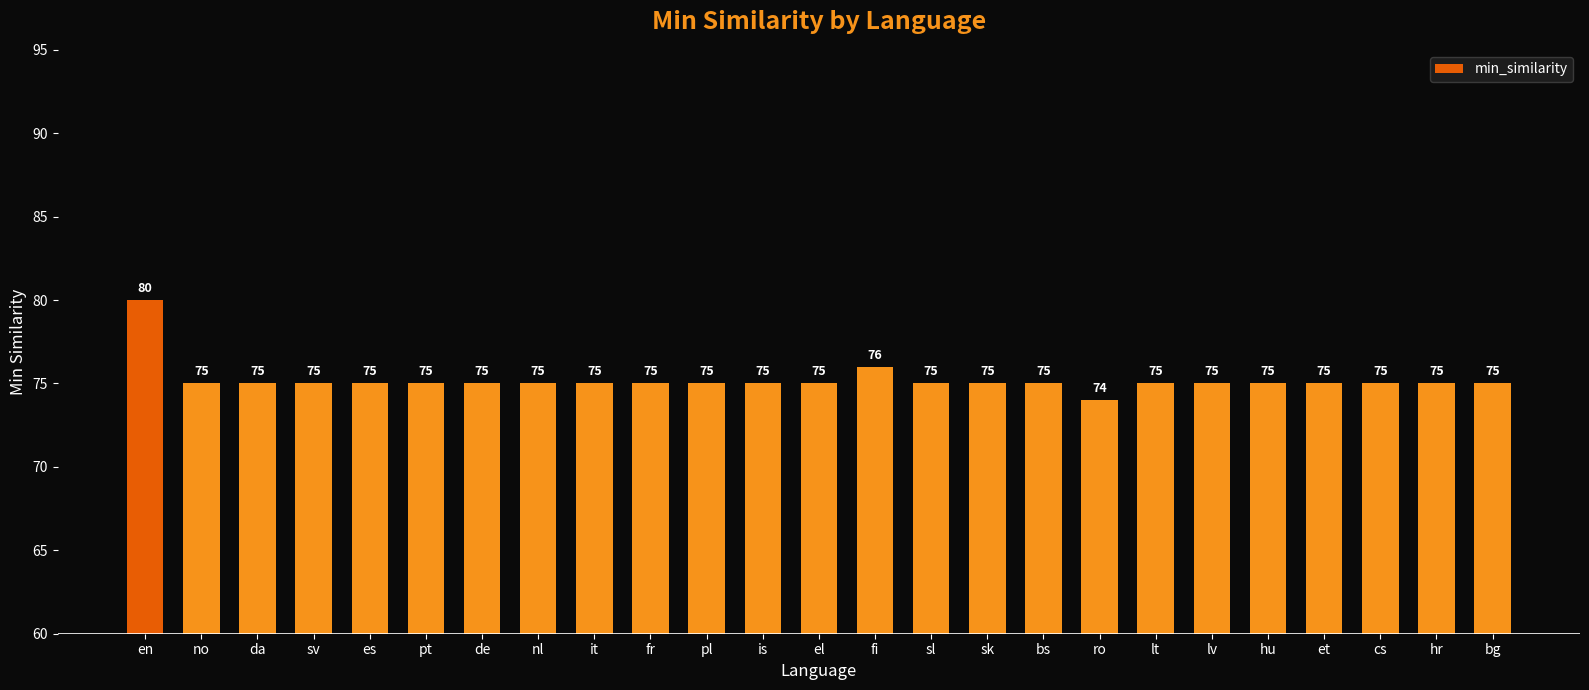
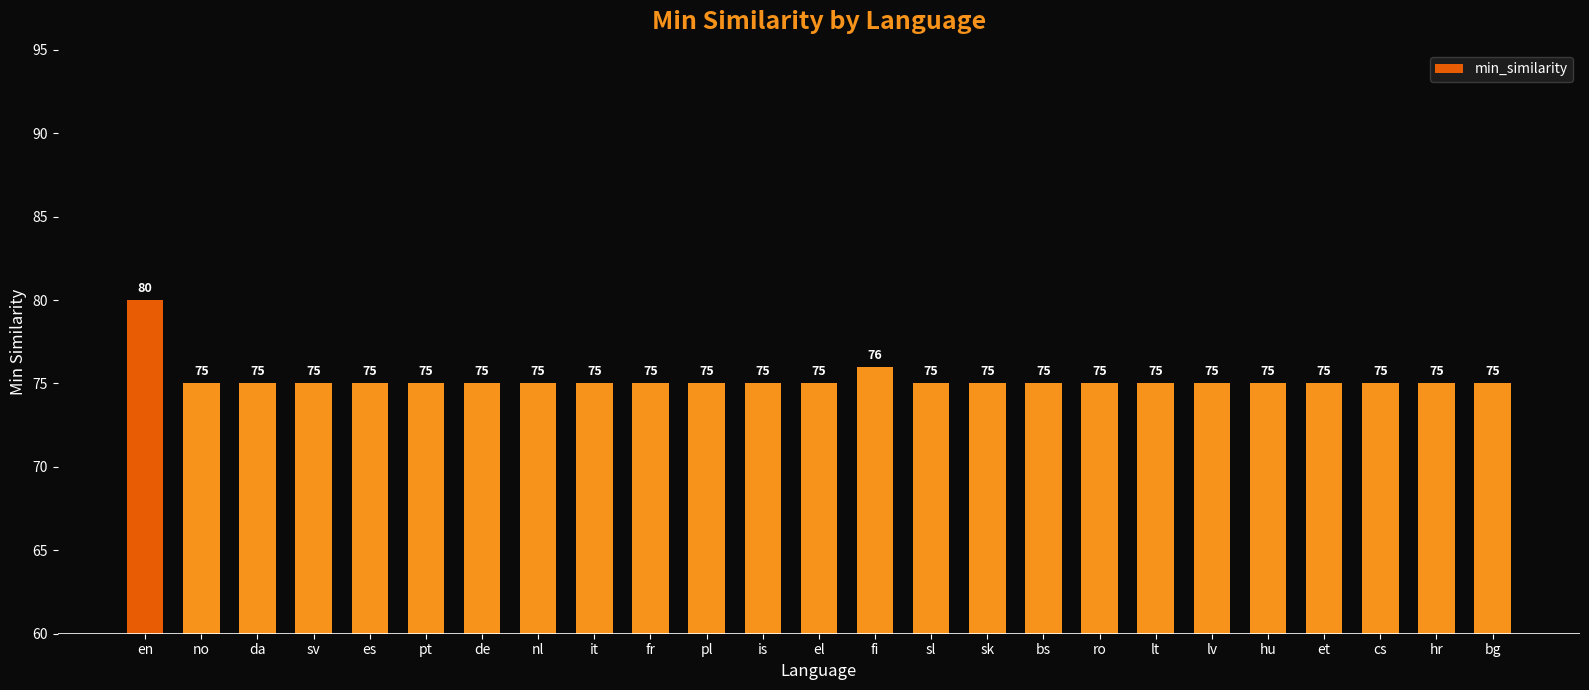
ro: 74 -> 75
